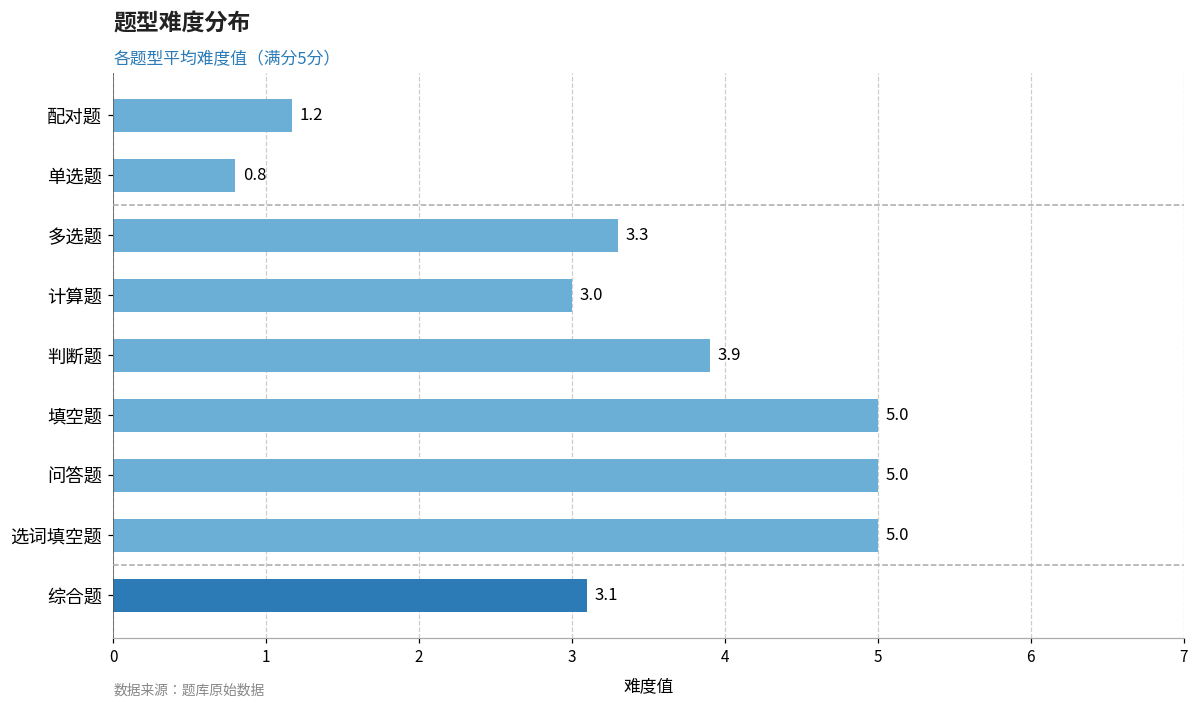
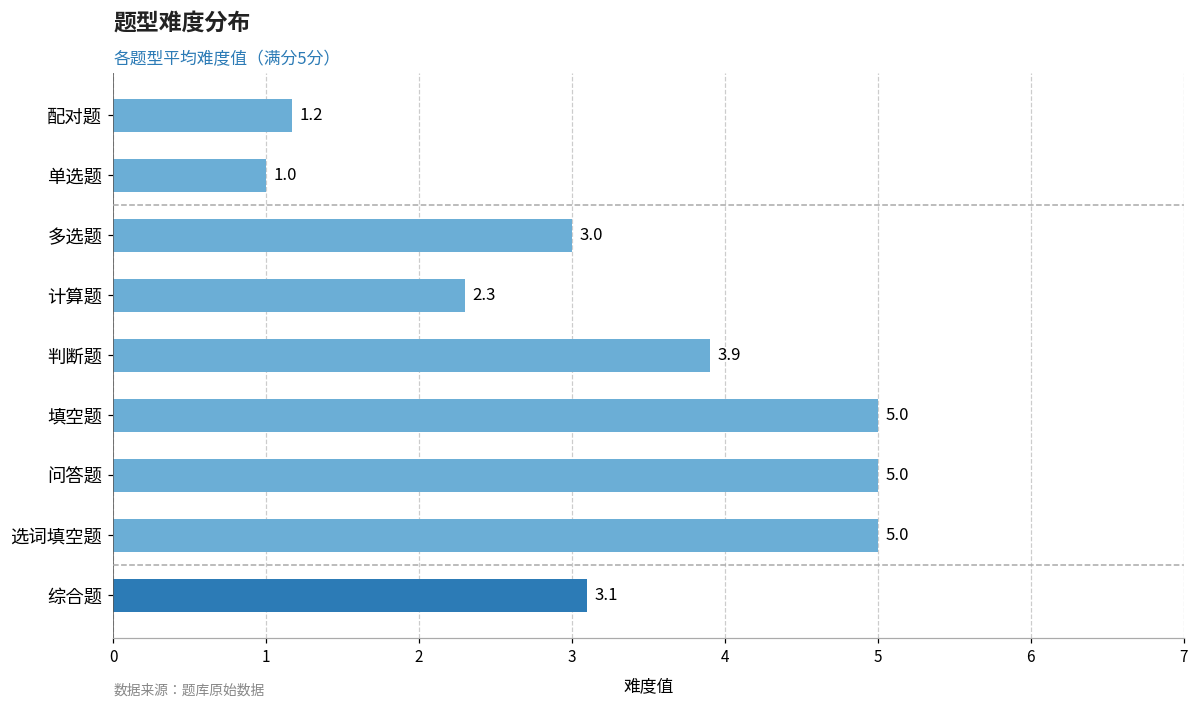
单选题: 0.8 -> 1.0
多选题: 3.3 -> 3.0
计算题: 3.0 -> 2.3
